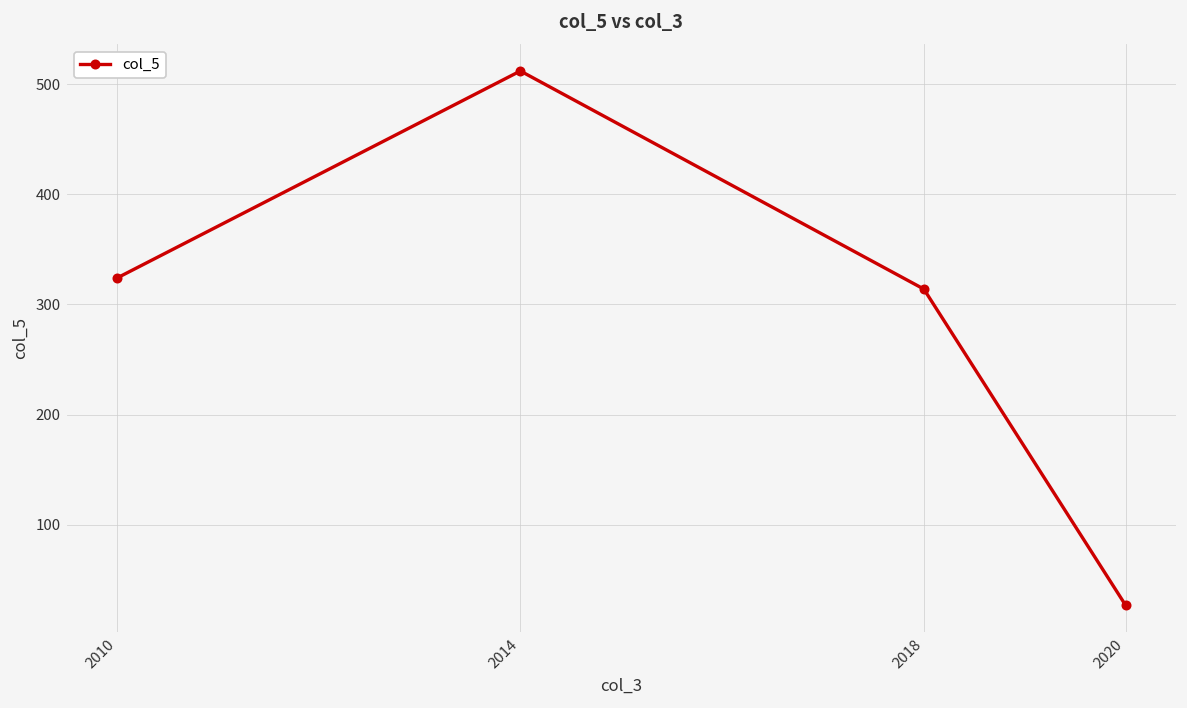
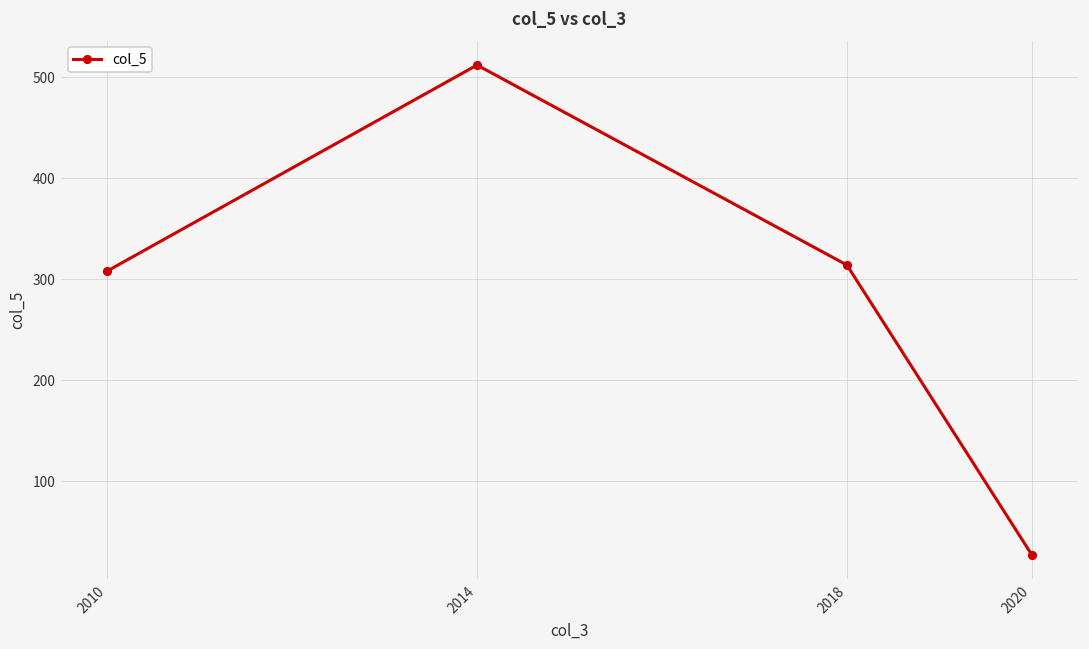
2010: 320 -> 310
